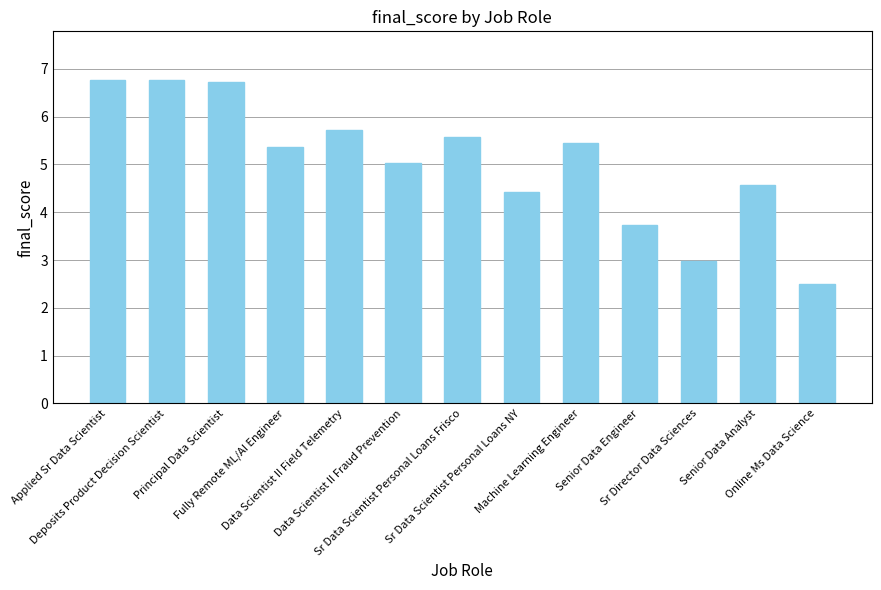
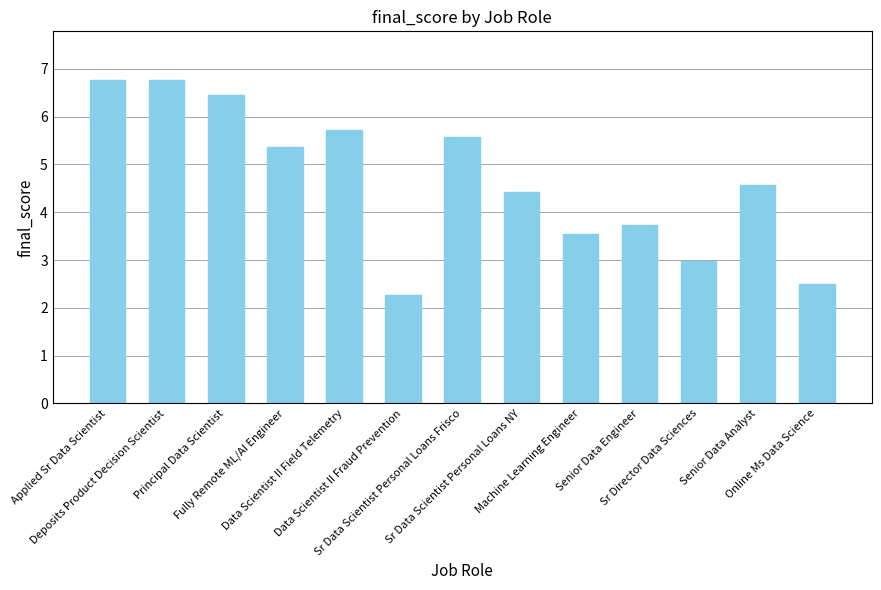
Principal Data Scientist: 6.7 -> 6.5
Data Scientist II Fraud Prevention: 5.0 -> 2.3
Machine Learning Engineer: 5.4 -> 3.6
